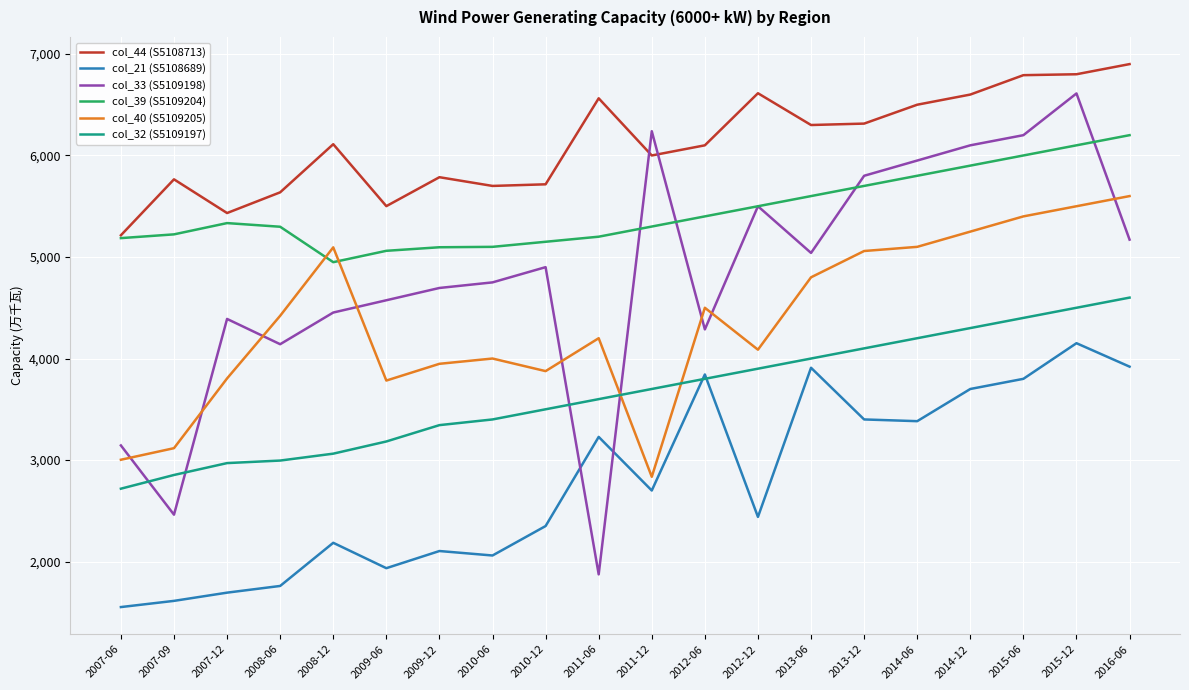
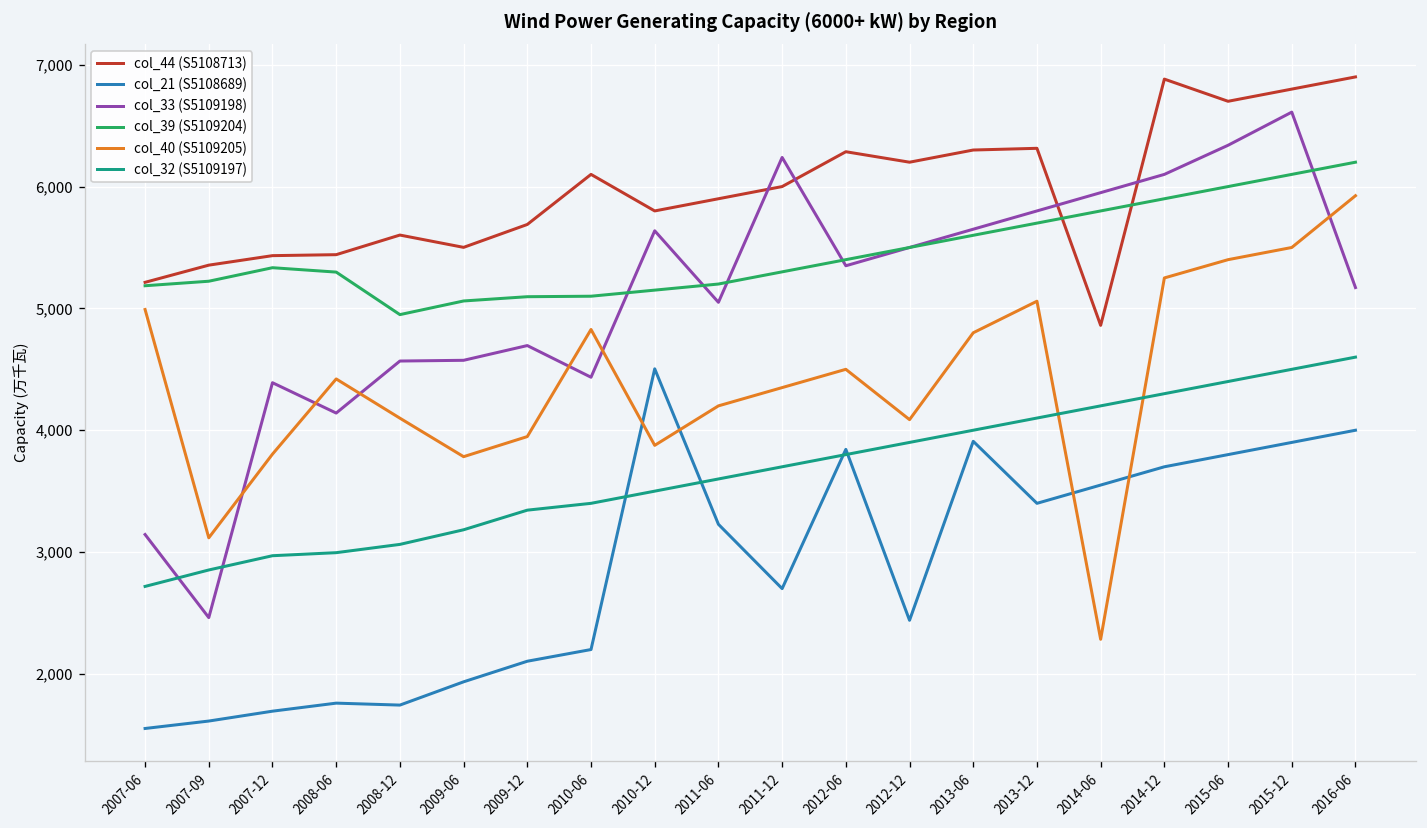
col_40 (S5109205), 2007-06: 3,000 -> 4,990
col_44 (S5108713), 2007-09: 5,770 -> 5,360
col_44 (S5108713), 2008-06: 5,640 -> 5,440
col_44 (S5108713), 2008-12: 6,110 -> 5,600
col_21 (S5108689), 2008-12: 2,190 -> 1,740
col_33 (S5109198), 2008-12: 4,450 -> 4,570
col_40 (S5109205), 2008-12: 5,100 -> 4,100
col_44 (S5108713), 2009-12: 5,790 -> 5,690
col_44 (S5108713), 2010-06: 5,700 -> 6,100
col_21 (S5108689), 2010-06: 2,060 -> 2,200
col_33 (S5109198), 2010-06: 4,750 -> 4,440
col_40 (S5109205), 2010-06: 4,000 -> 4,830
col_44 (S5108713), 2010-12: 5,720 -> 5,800
col_21 (S5108689), 2010-12: 2,350 -> 4,500
col_33 (S5109198), 2010-12: 4,900 -> 5,640
col_44 (S5108713), 2011-06: 6,560 -> 5,900
col_33 (S5109198), 2011-06: 1,870 -> 5,050
col_40 (S5109205), 2011-12: 2,840 -> 4,350
col_44 (S5108713), 2012-06: 6,100 -> 6,290
col_33 (S5109198), 2012-06: 4,290 -> 5,350
col_44 (S5108713), 2012-12: 6,610 -> 6,200
col_33 (S5109198), 2013-06: 5,040 -> 5,650
col_44 (S5108713), 2014-06: 6,500 -> 4,860
col_21 (S5108689), 2014-06: 3,380 -> 3,550
col_40 (S5109205), 2014-06: 5,100 -> 2,280
col_44 (S5108713), 2014-12: 6,600 -> 6,880
col_44 (S5108713), 2015-06: 6,790 -> 6,700
col_33 (S5109198), 2015-06: 6,200 -> 6,340
col_21 (S5108689), 2015-12: 4,150 -> 3,900
col_21 (S5108689), 2016-06: 3,920 -> 4,000
col_40 (S5109205), 2016-06: 5,600 -> 5,930
